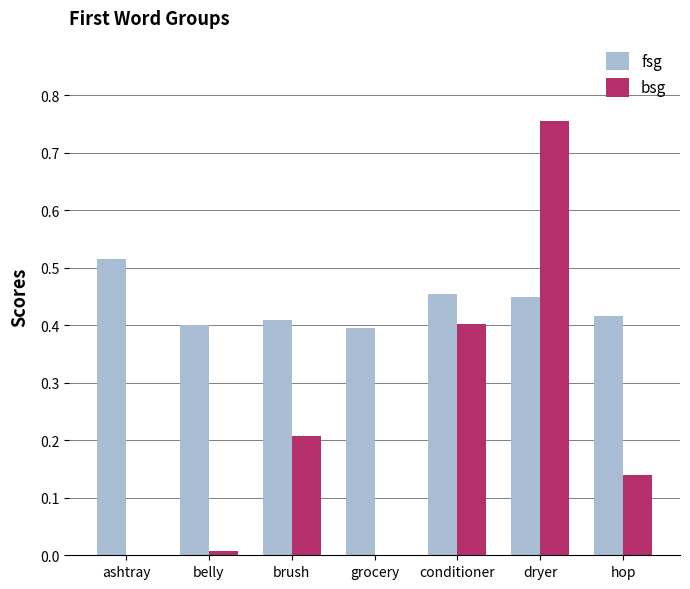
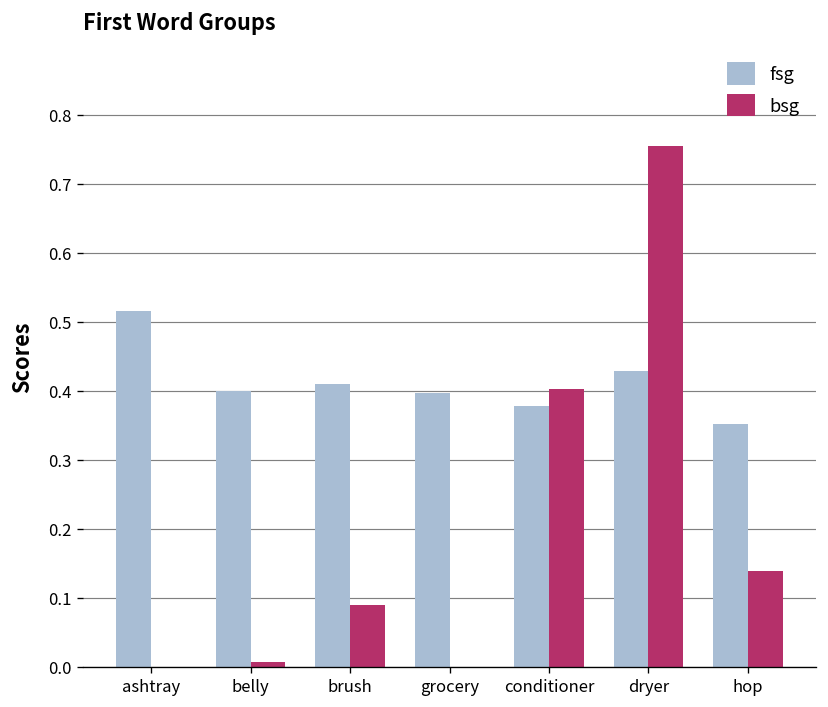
bsg, brush: 0.21 -> 0.09
fsg, conditioner: 0.46 -> 0.38
fsg, dryer: 0.45 -> 0.43
fsg, hop: 0.42 -> 0.35
